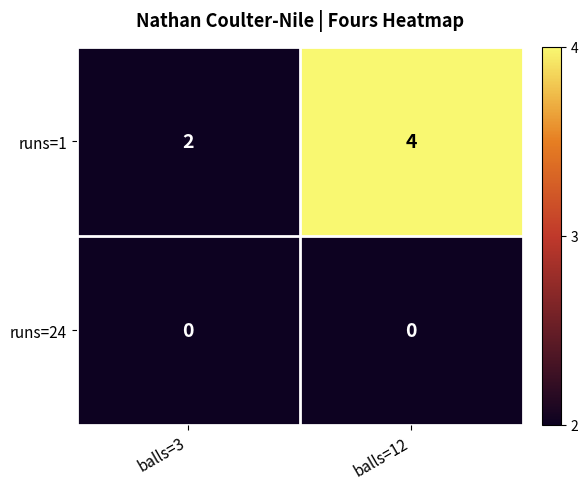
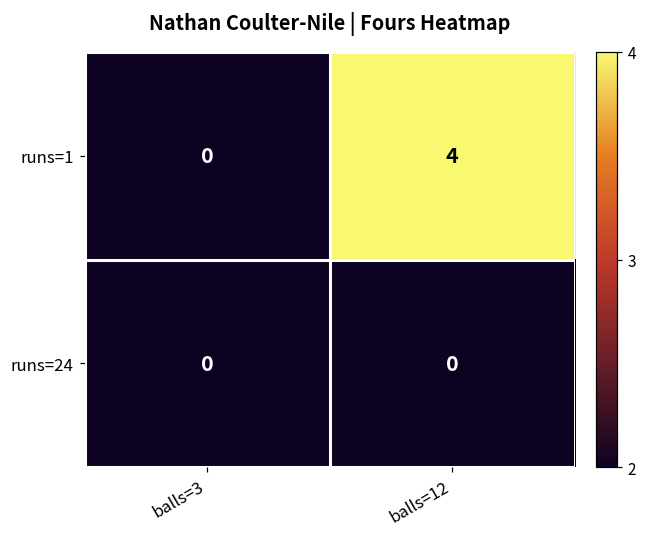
runs=1, balls=3: 2 -> 0
